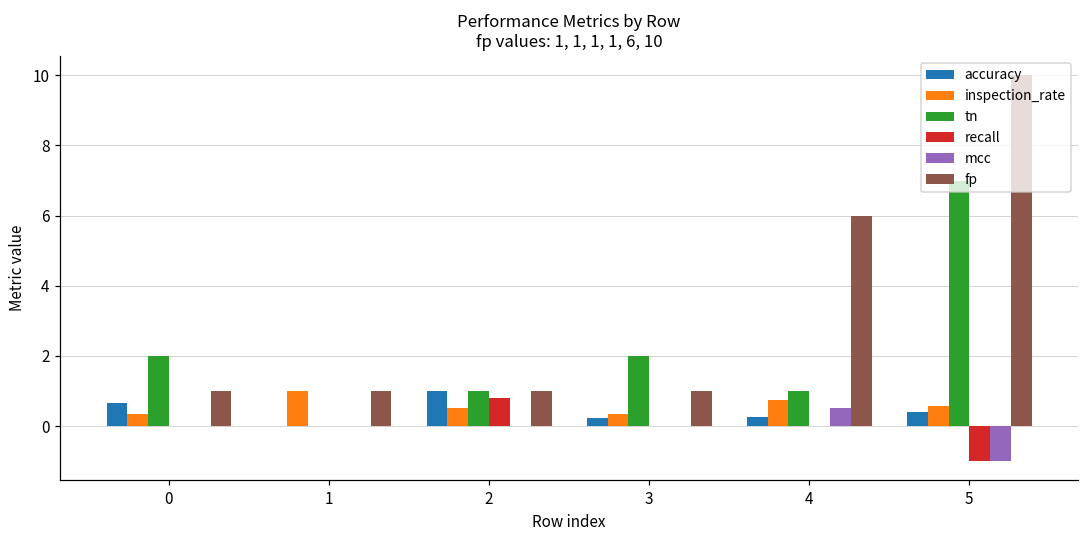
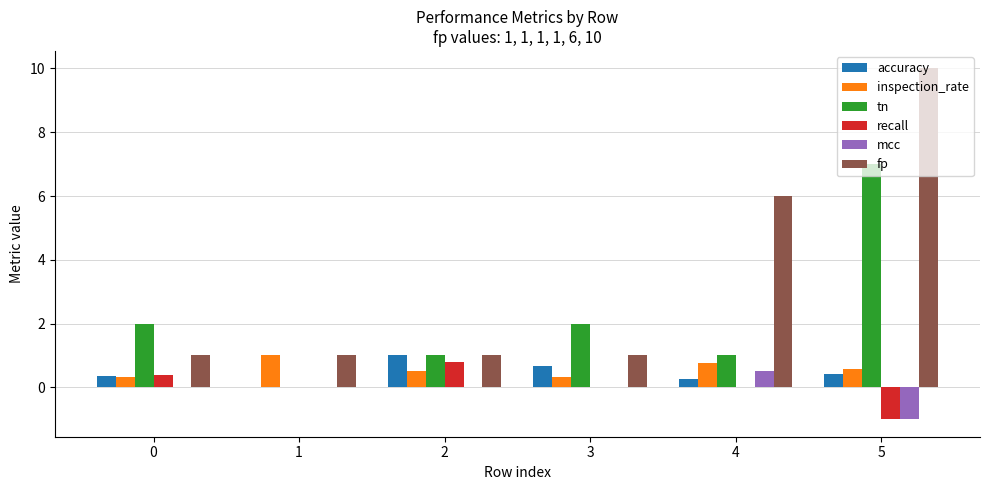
accuracy, 0: 0.7 -> 0.4
recall, 0: 0.0 -> 0.4
accuracy, 3: 0.2 -> 0.7
